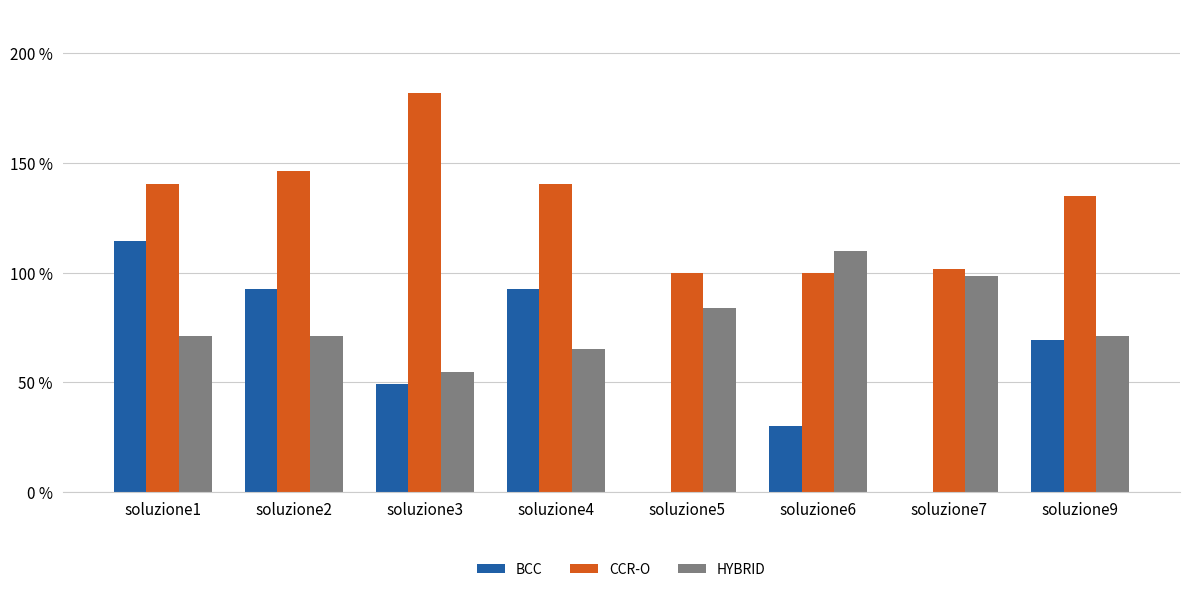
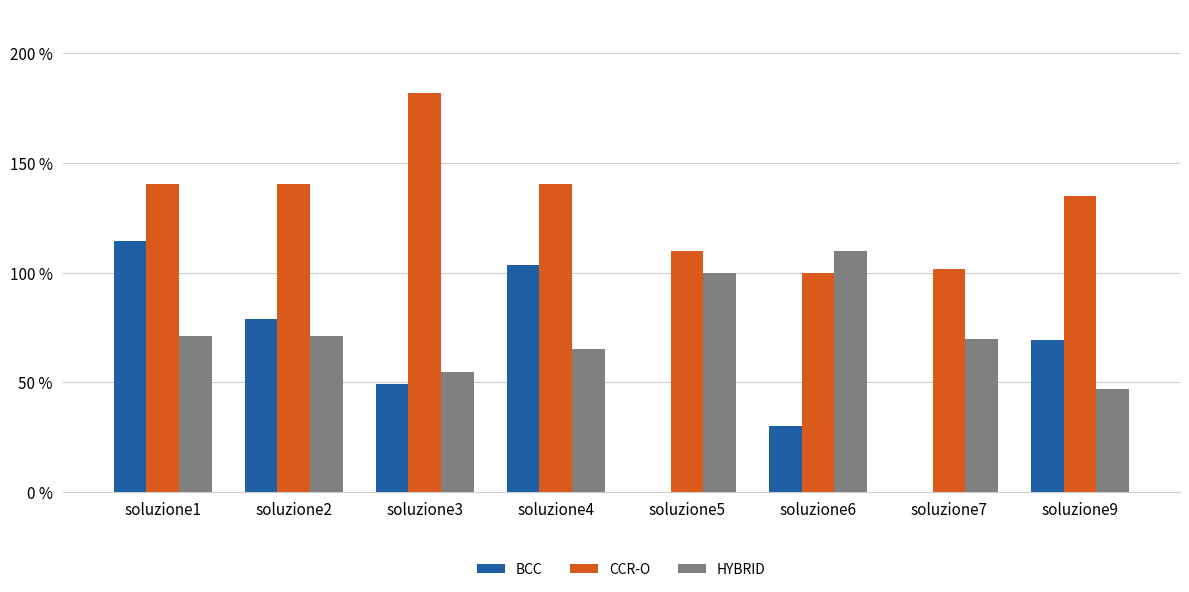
BCC, soluzione2: 92 % -> 79 %
CCR-O, soluzione2: 146 % -> 140 %
BCC, soluzione4: 92 % -> 104 %
CCR-O, soluzione5: 100 % -> 110 %
HYBRID, soluzione5: 84 % -> 100 %
HYBRID, soluzione7: 98 % -> 70 %
HYBRID, soluzione9: 71 % -> 47 %
